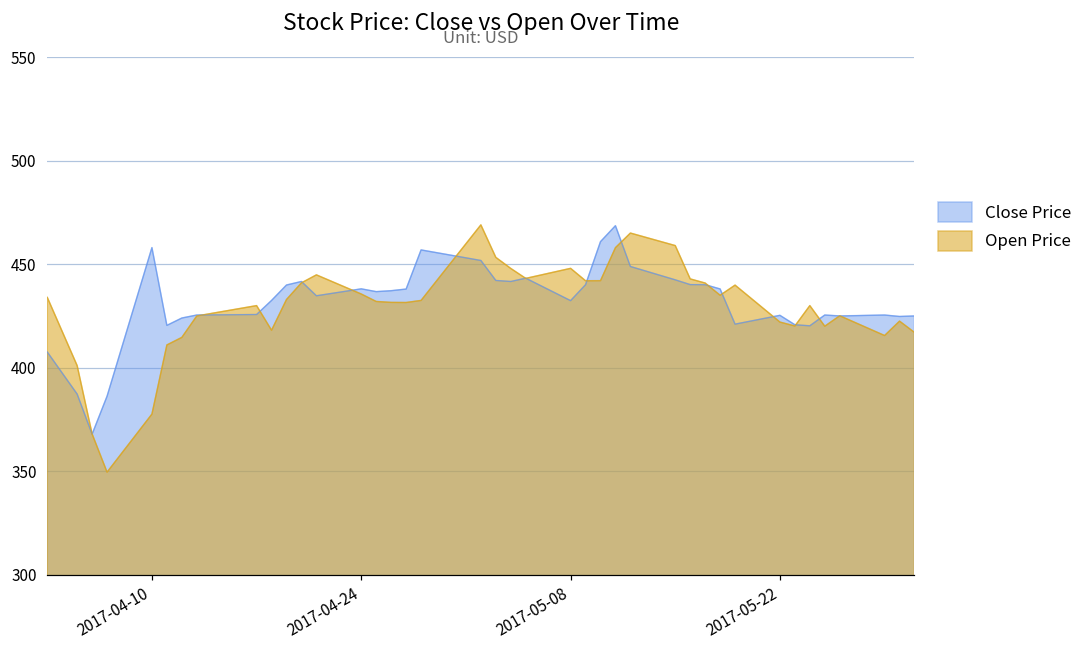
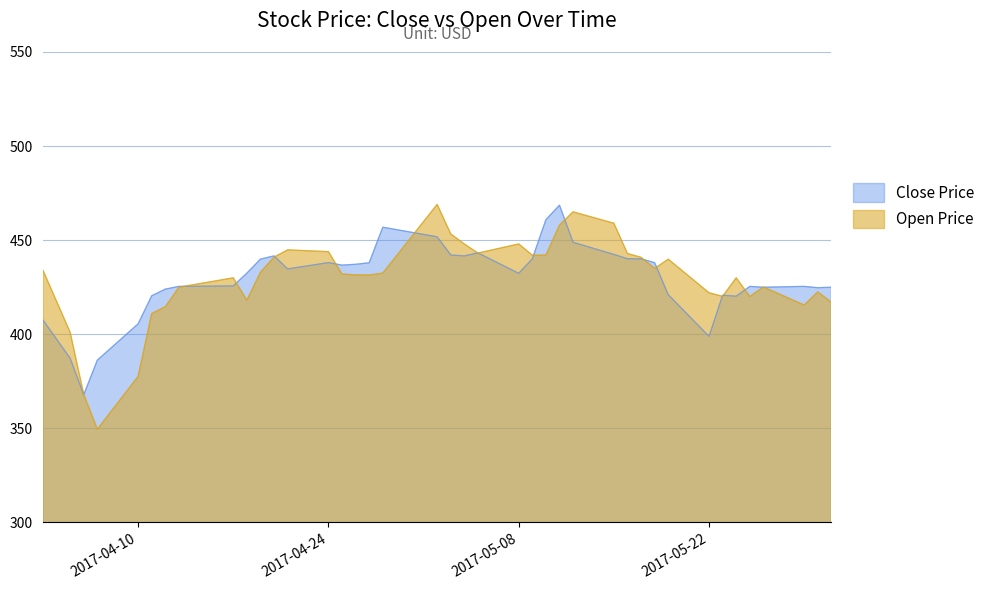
Close Price, 2017-04-10: 458 -> 406
Open Price, 2017-04-24: 436 -> 444
Close Price, 2017-05-22: 425 -> 399
